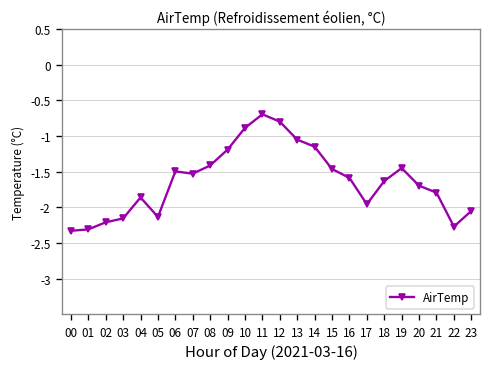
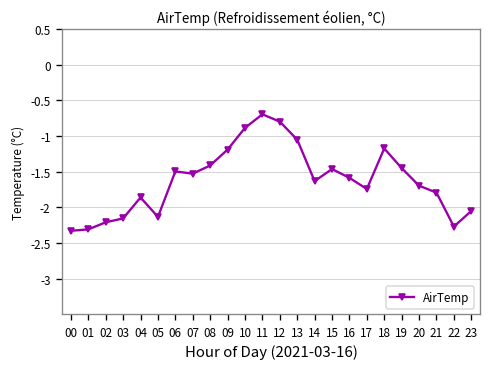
14: -1.1 -> -1.6
17: -2.0 -> -1.7
18: -1.6 -> -1.2
